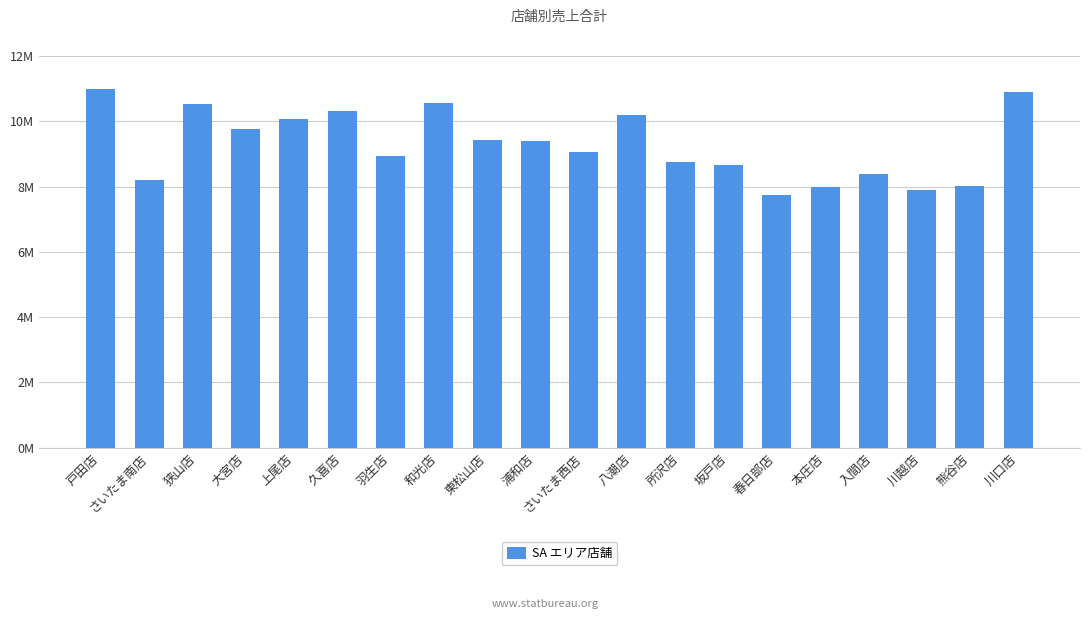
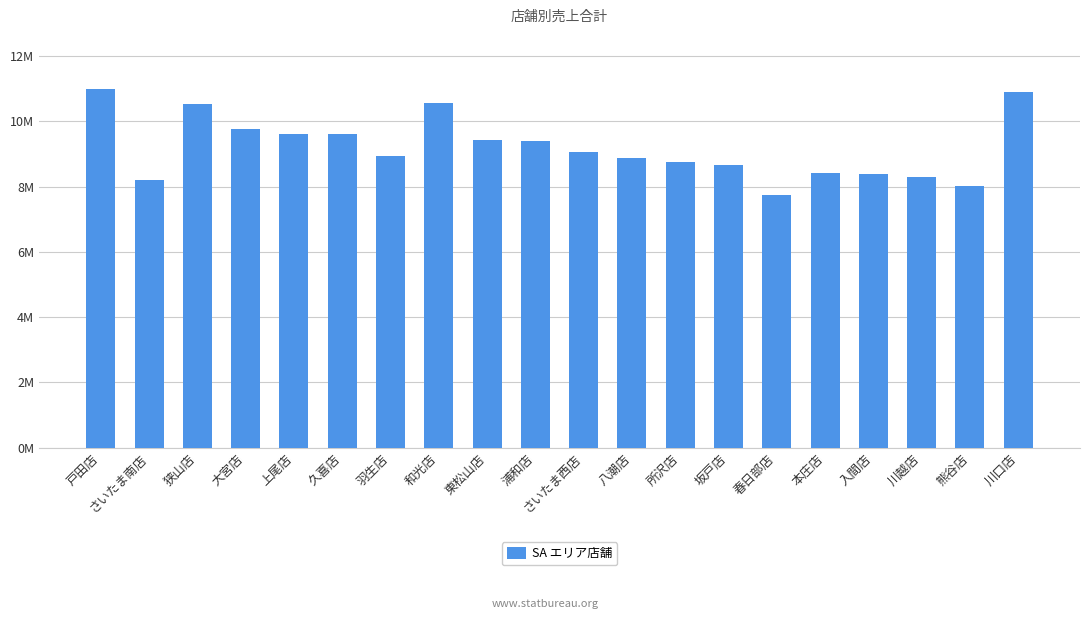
上尾店: 10100000 -> 9600000
久喜店: 10300000 -> 9600000
八潮店: 10200000 -> 8900000
本庄店: 8000000 -> 8400000
川越店: 7900000 -> 8300000
